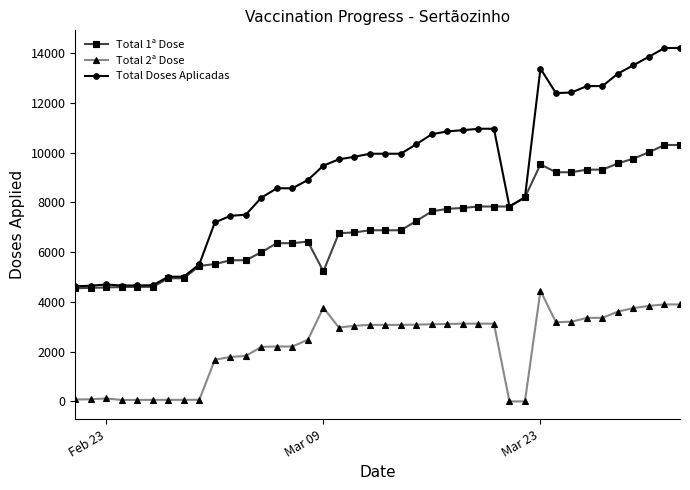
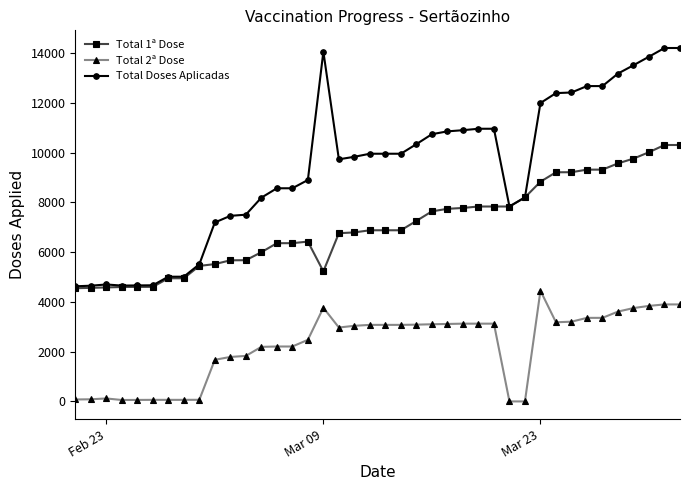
Total Doses Aplicadas, Mar 09: 9500 -> 14100
Total 1ª Dose, Mar 23: 9500 -> 8800
Total Doses Aplicadas, Mar 23: 13400 -> 12000
